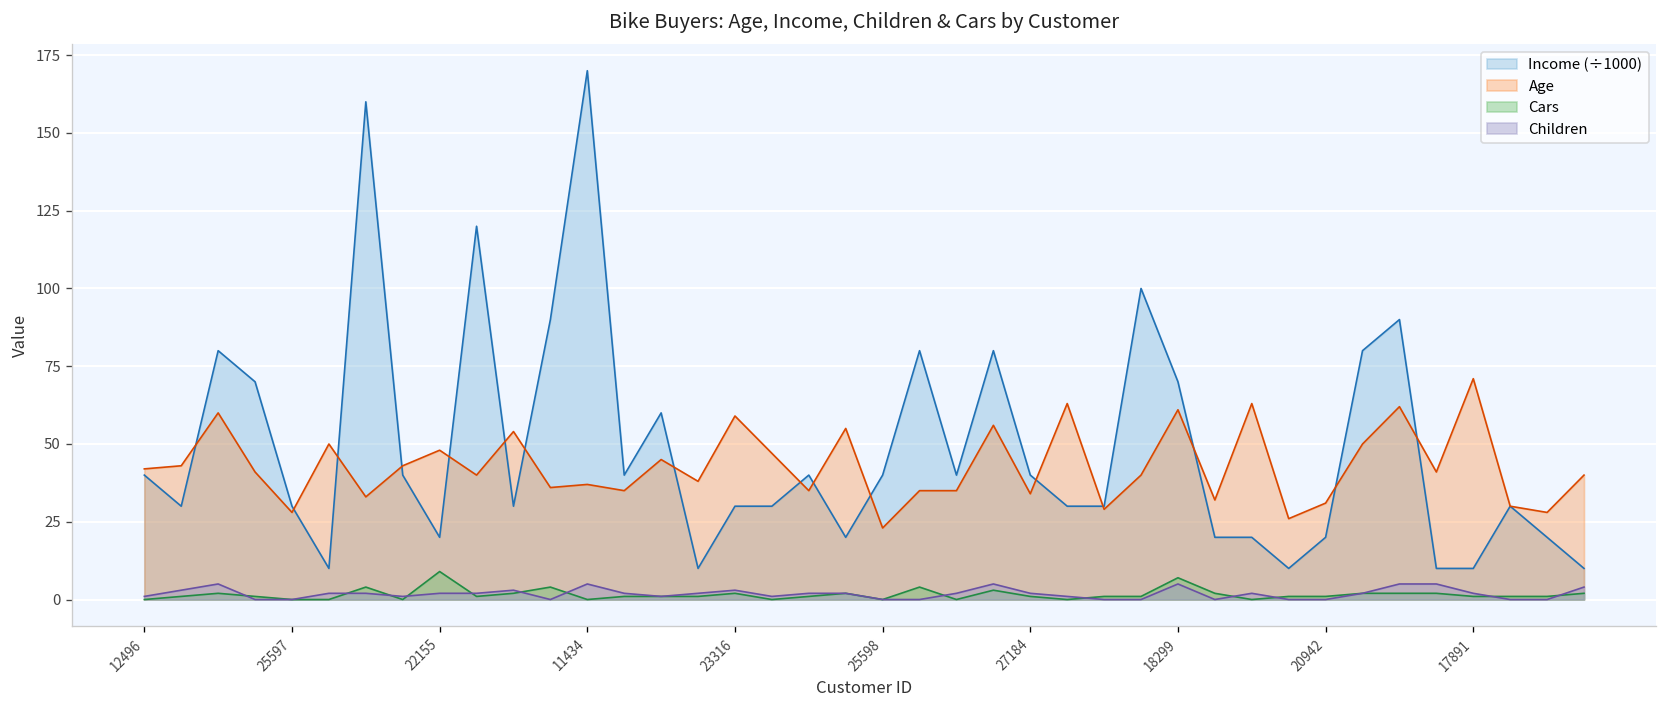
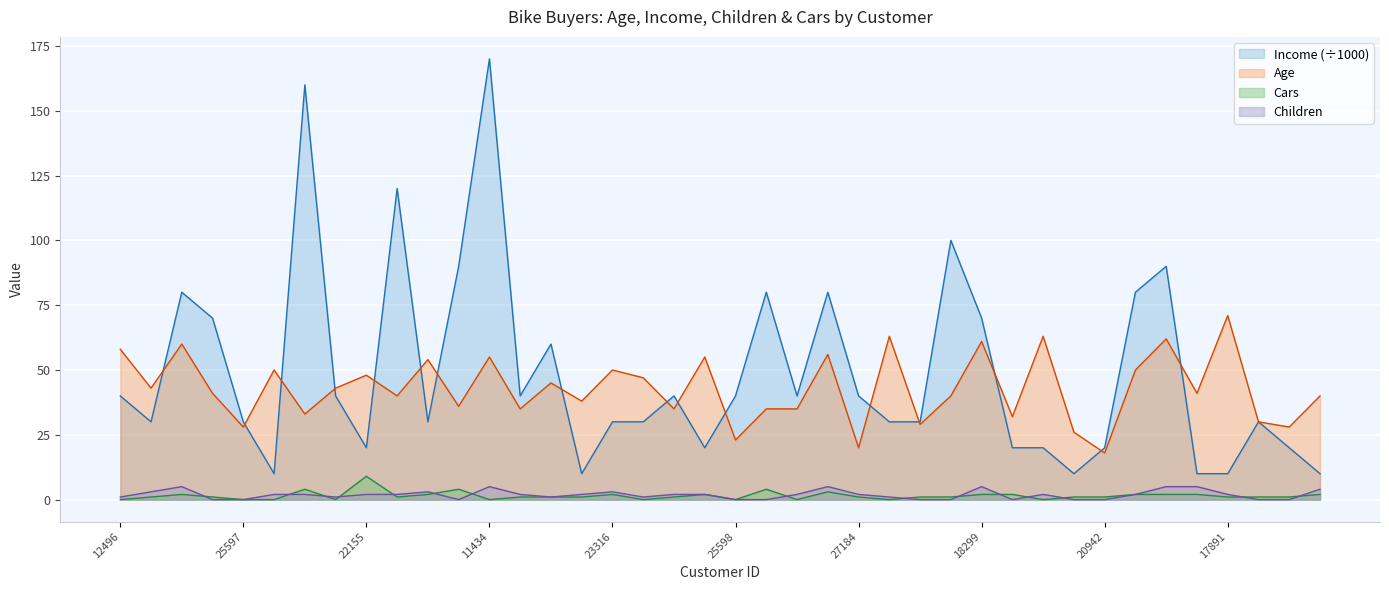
Age, 12496: 42 -> 58
Age, 11434: 37 -> 55
Age, 23316: 59 -> 50
Age, 27184: 34 -> 20
Cars, 18299: 7 -> 2
Age, 20942: 31 -> 18
